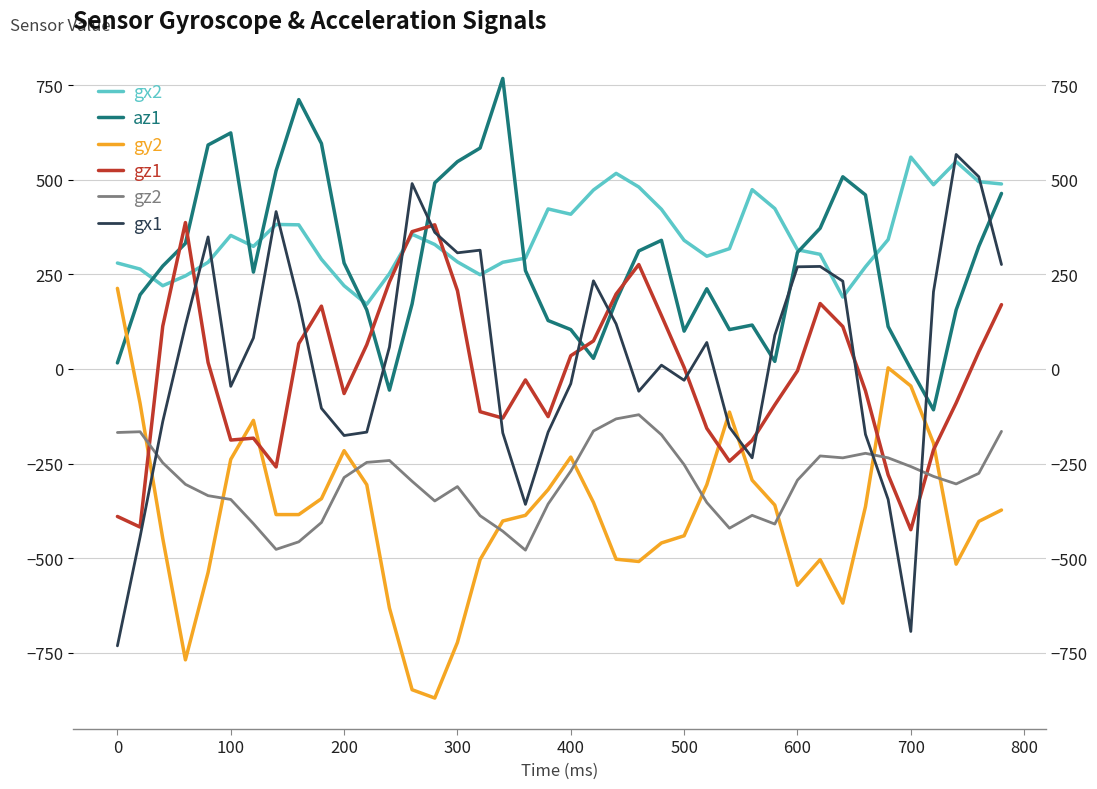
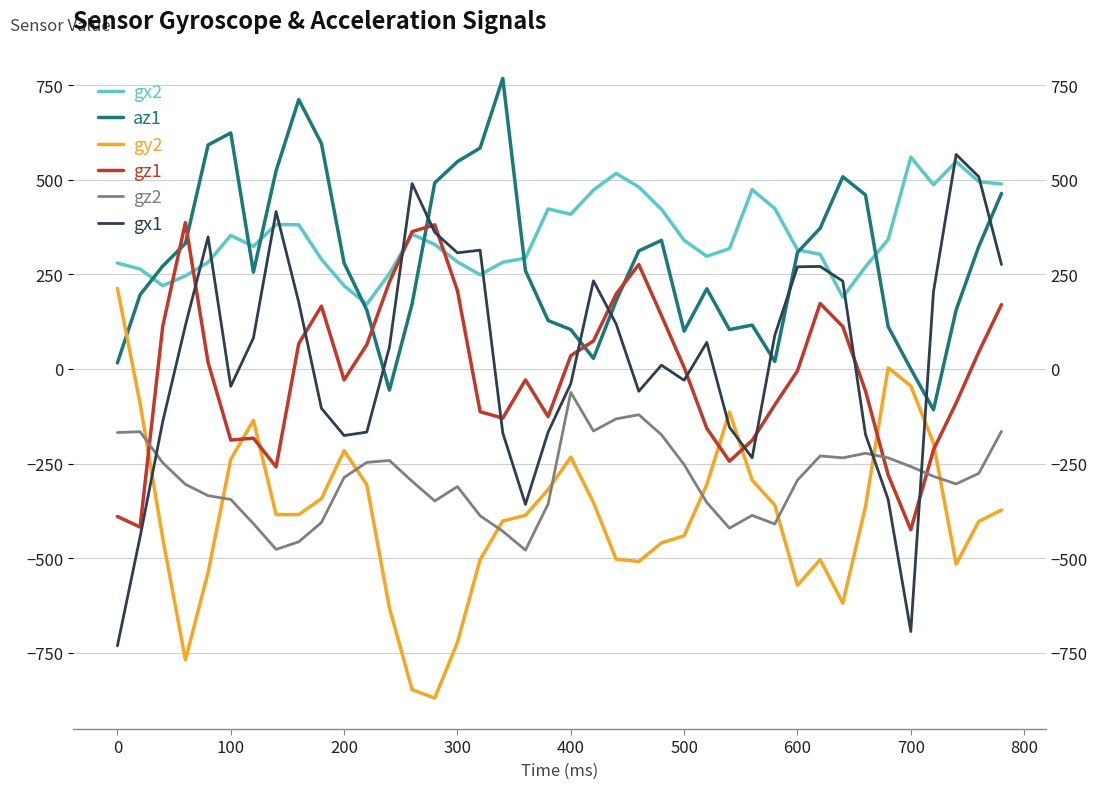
gz1, 200: -70 -> -30
gz2, 400: -270 -> -60
